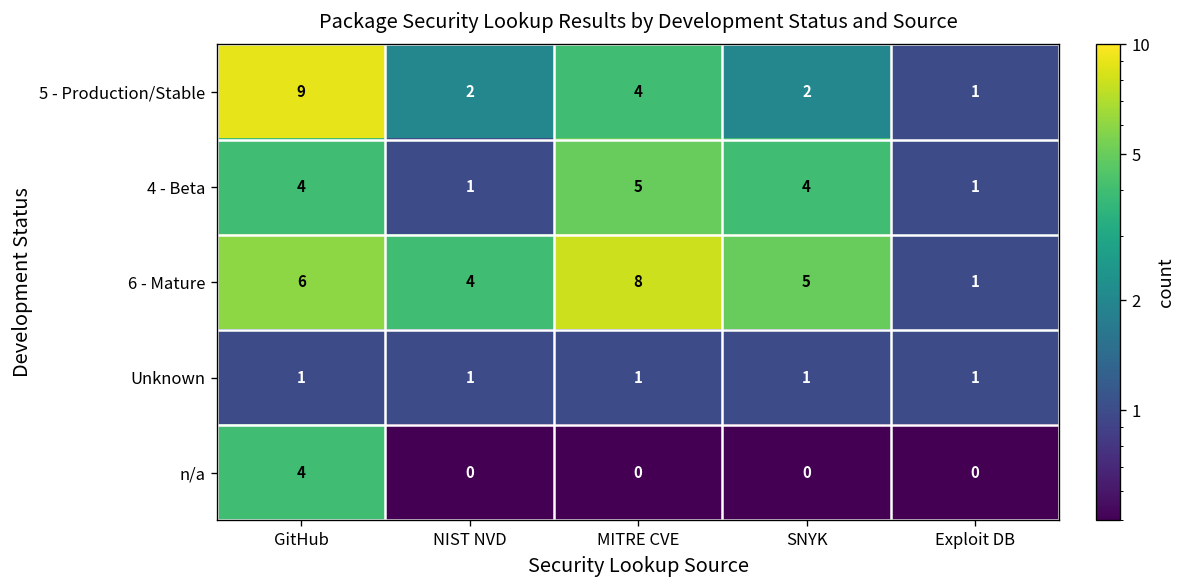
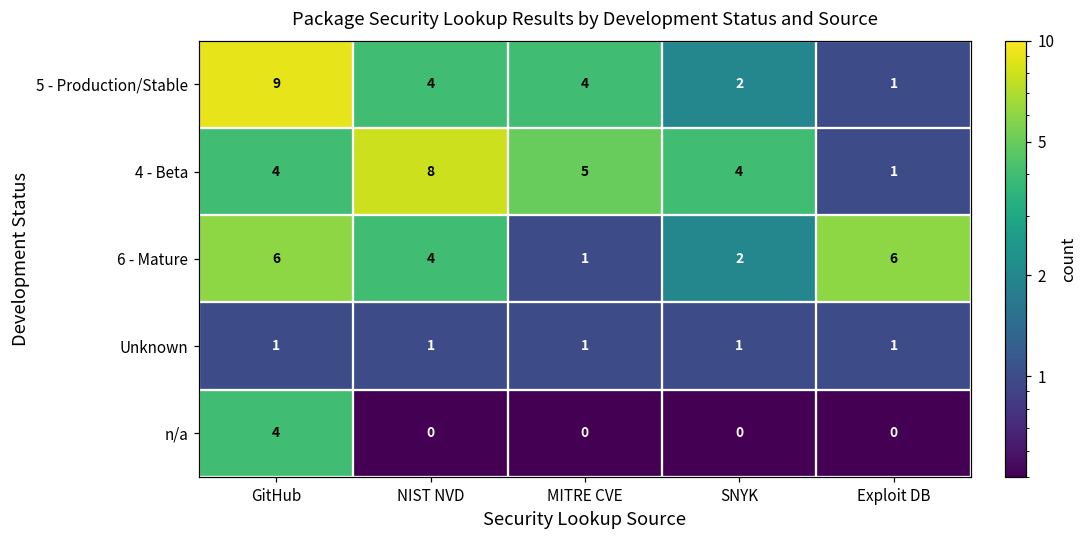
5 - Production/Stable, NIST NVD: 2 -> 4
4 - Beta, NIST NVD: 1 -> 8
6 - Mature, MITRE CVE: 8 -> 1
6 - Mature, SNYK: 5 -> 2
6 - Mature, Exploit DB: 1 -> 6
